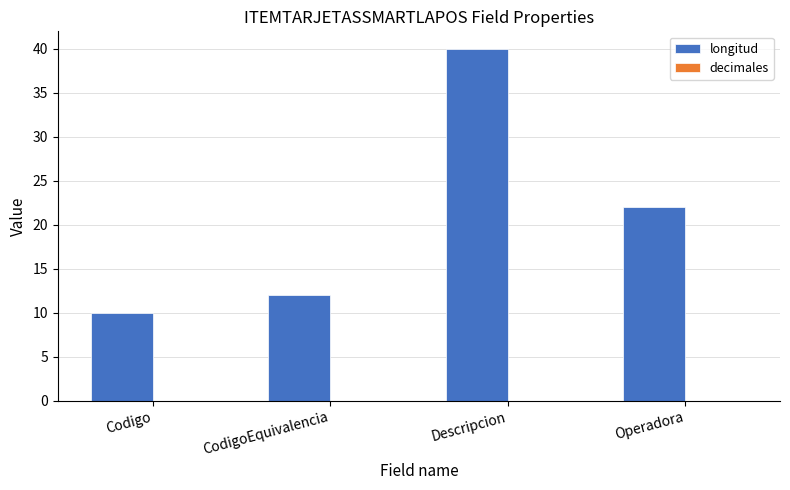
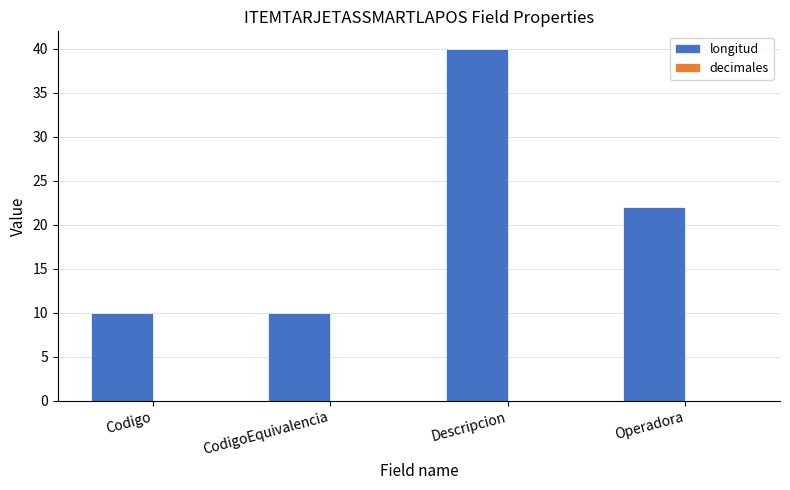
longitud, CodigoEquivalencia: 12 -> 10
